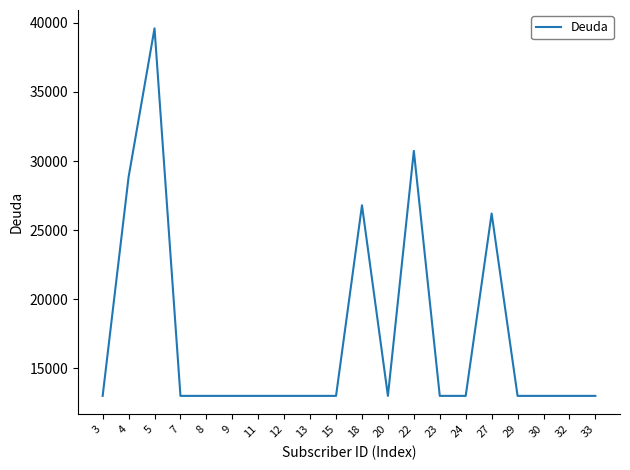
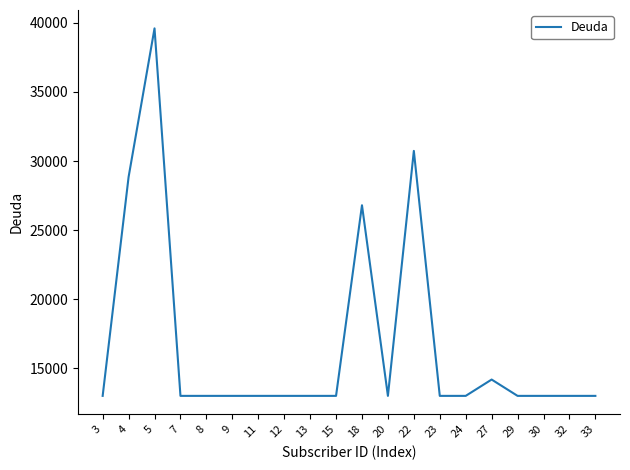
27: 26200 -> 14200
